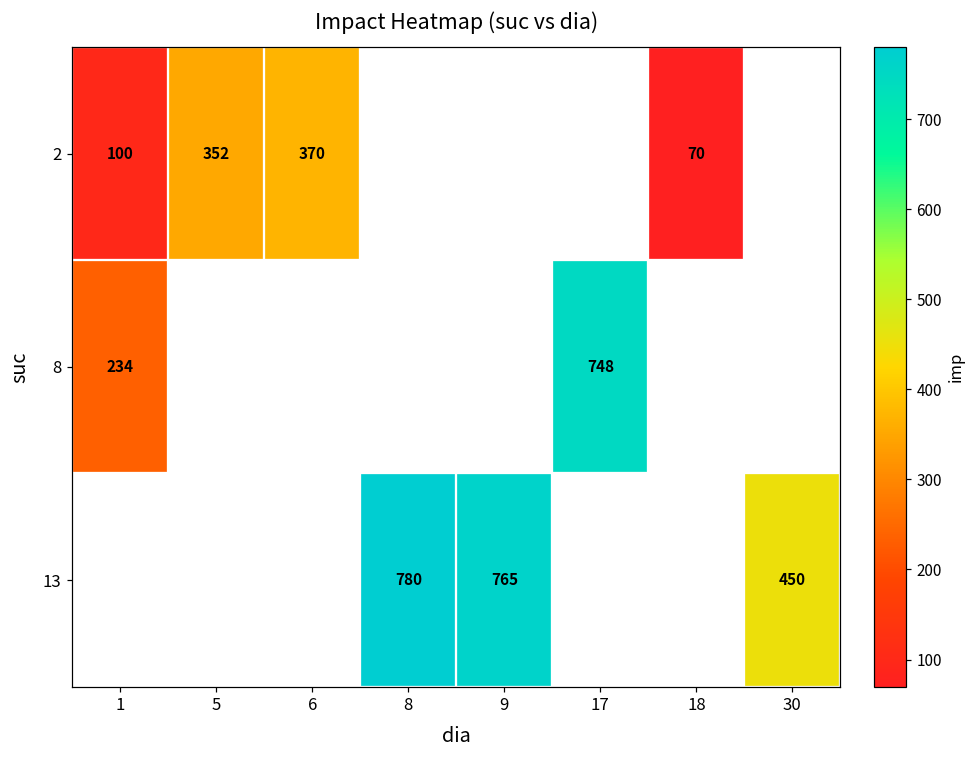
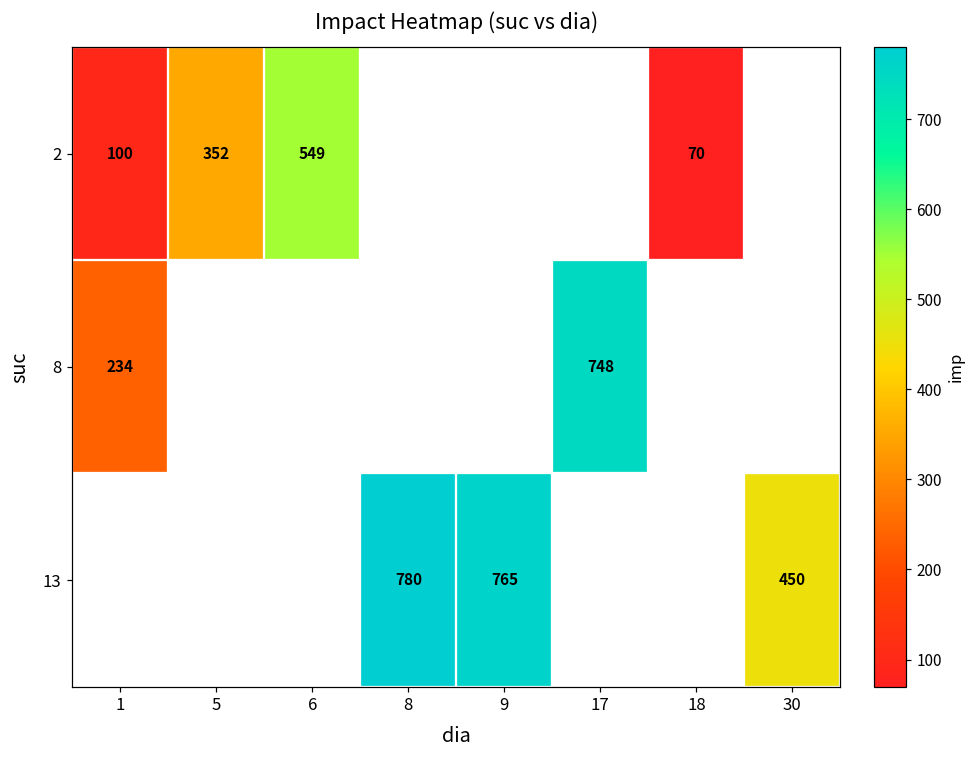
2, 6: 370 -> 549
